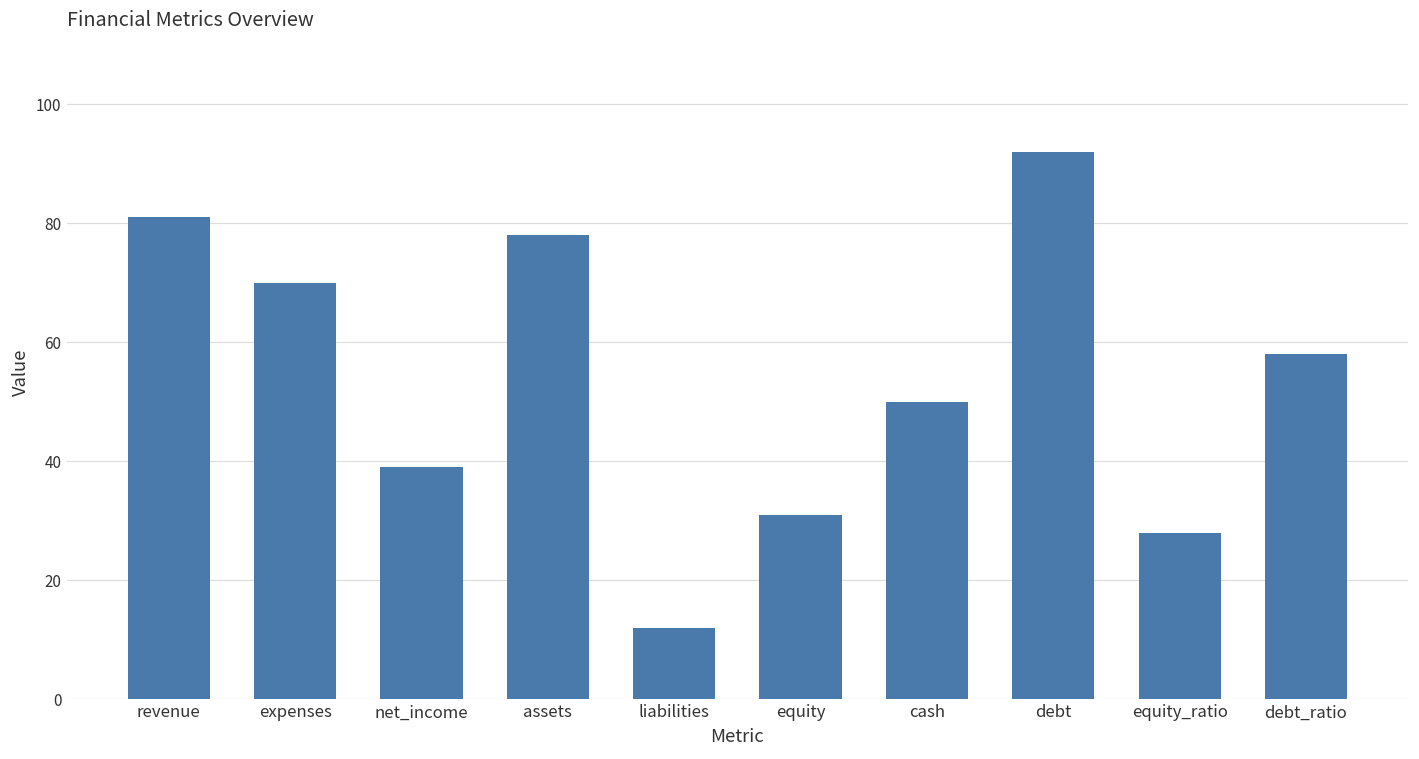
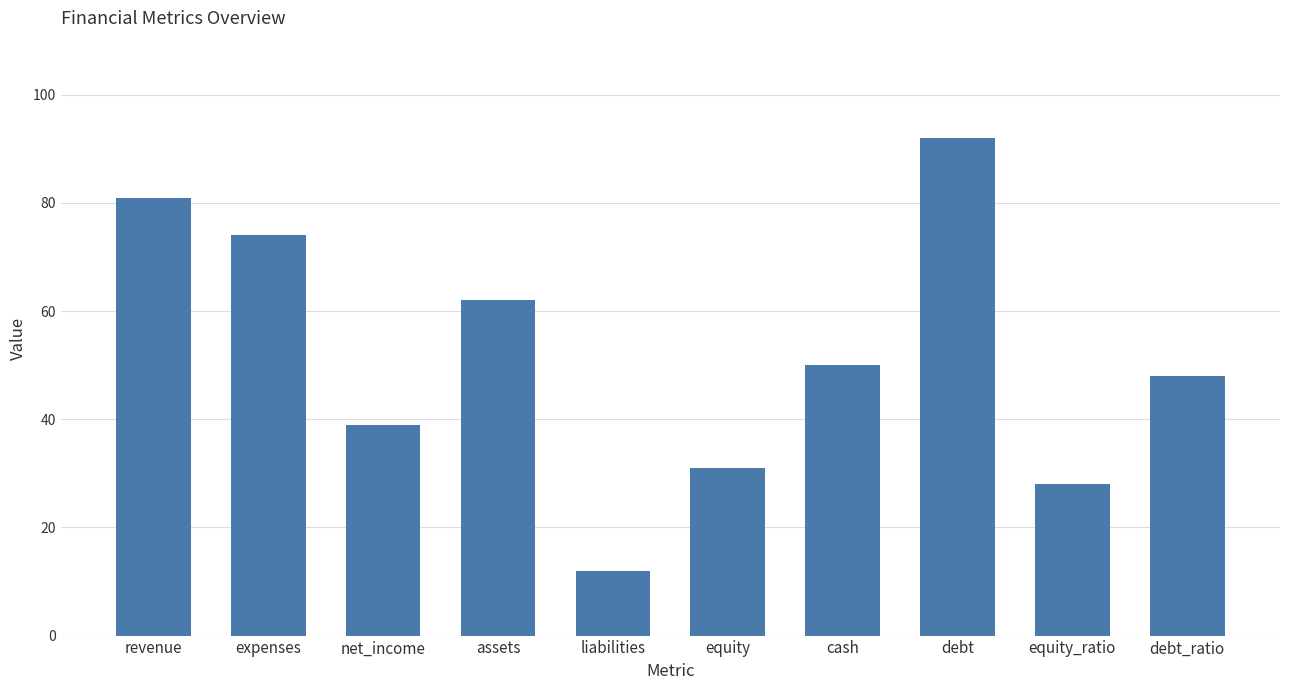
expenses: 70 -> 74
assets: 78 -> 62
debt_ratio: 58 -> 48
